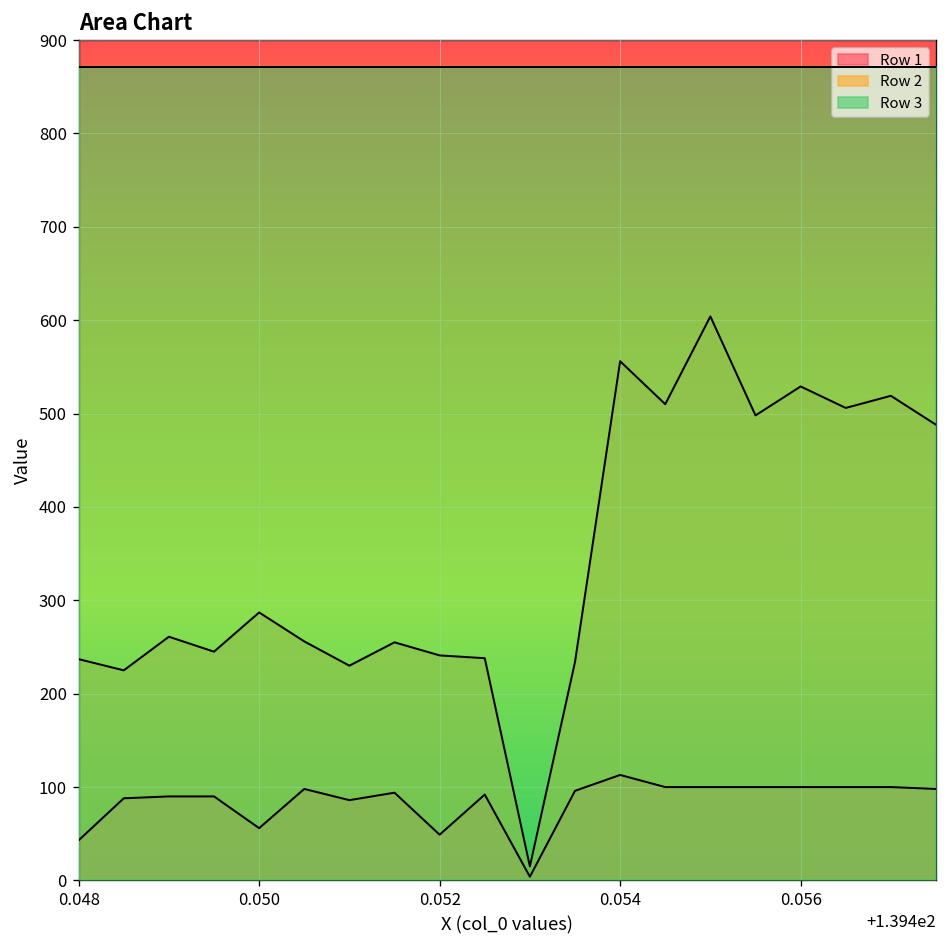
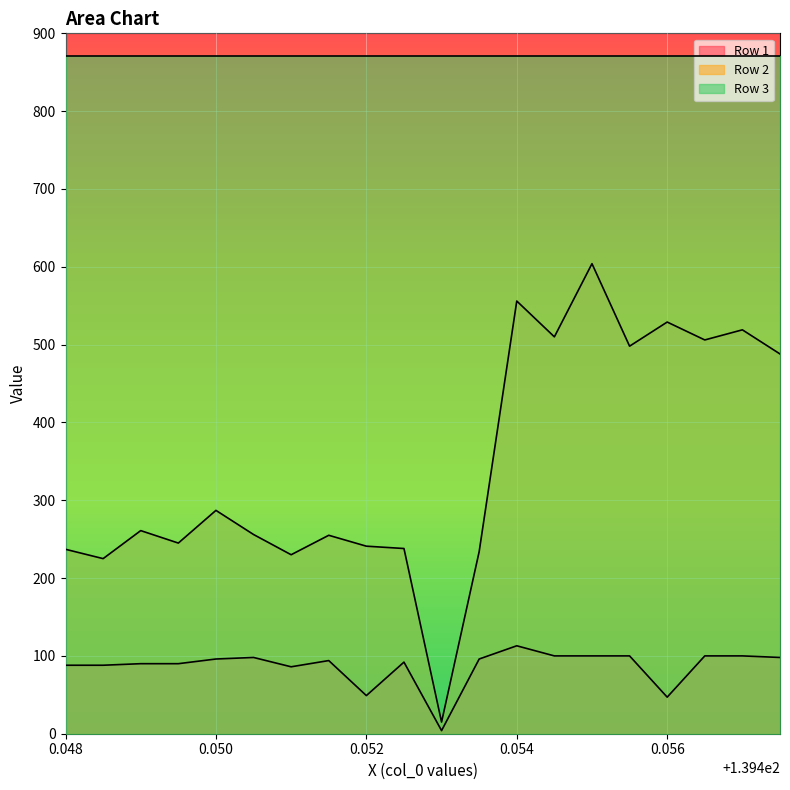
Row 1, 0.048: 40 -> 90
Row 1, 0.050: 60 -> 100
Row 1, 0.056: 100 -> 50
